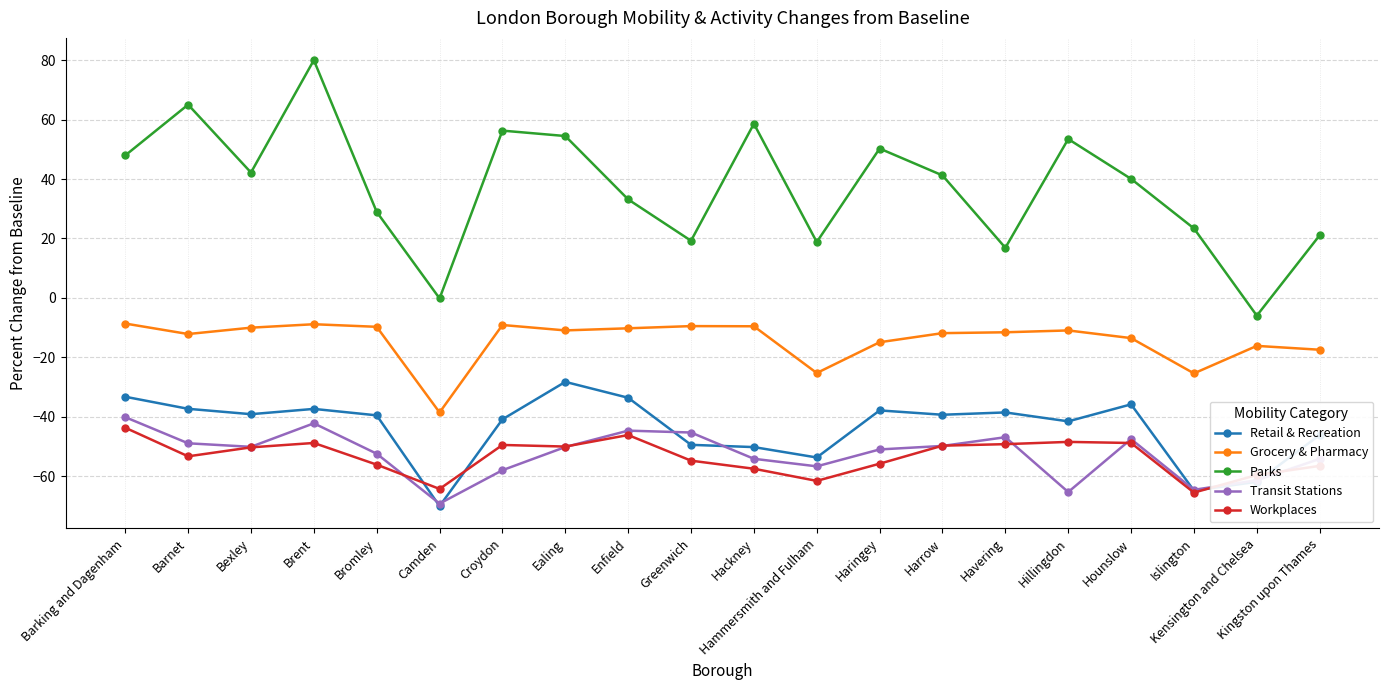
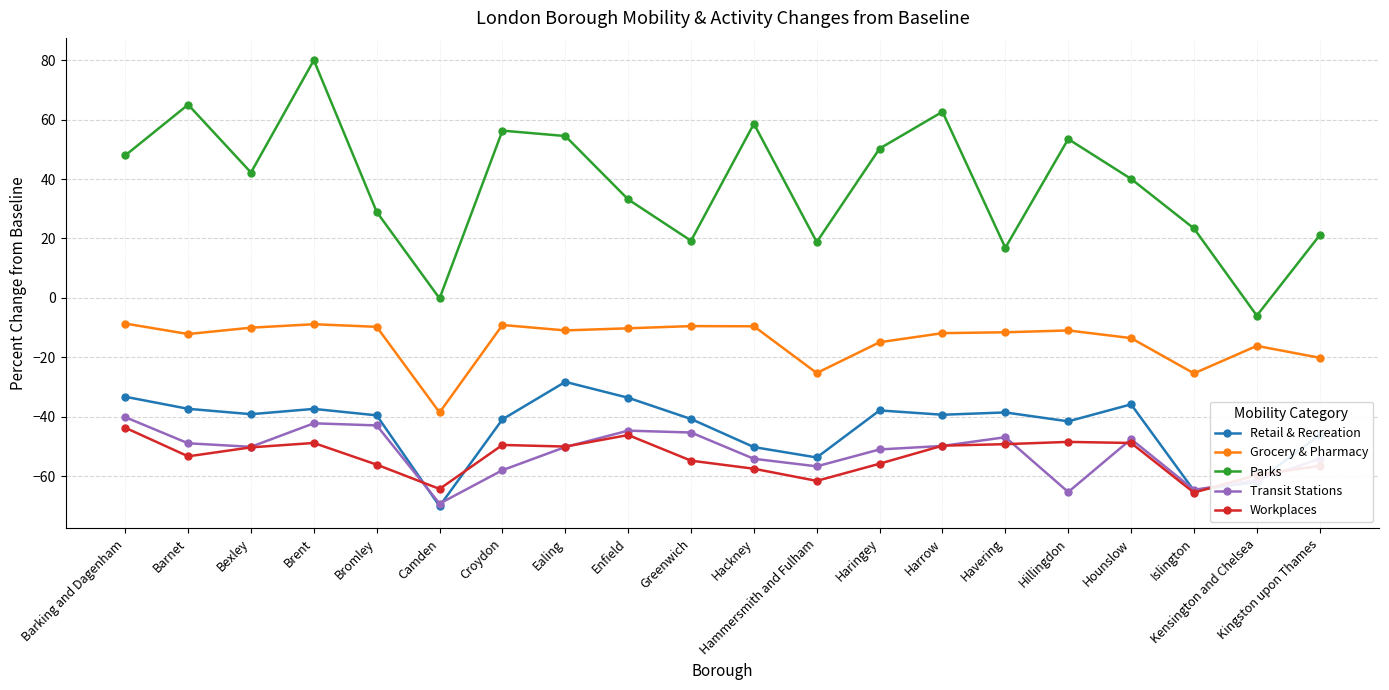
Transit Stations, Bromley: -52 -> -43
Retail & Recreation, Greenwich: -50 -> -41
Parks, Harrow: 41 -> 63
Grocery & Pharmacy, Kingston upon Thames: -17 -> -20
